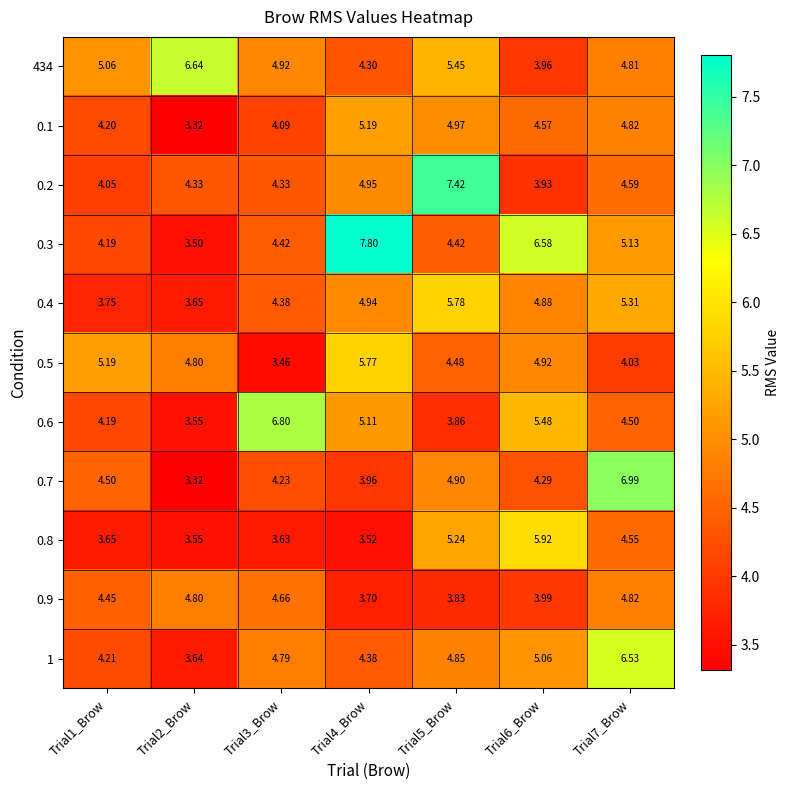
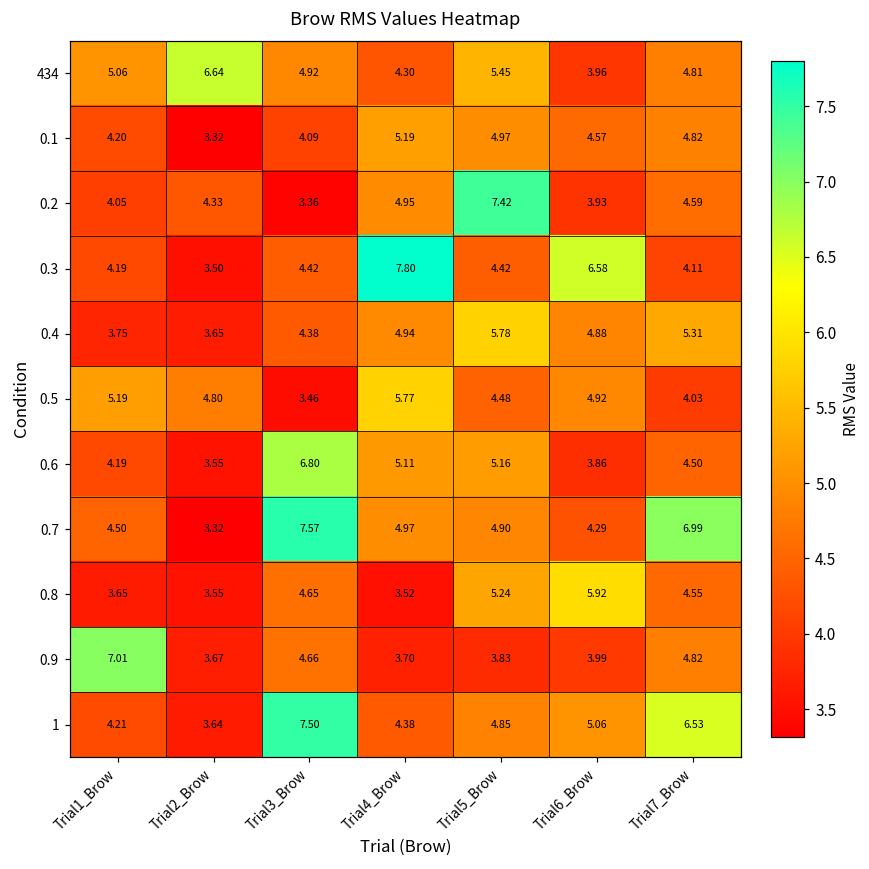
0.2, Trial3_Brow: 4.33 -> 3.36
0.3, Trial7_Brow: 5.13 -> 4.11
0.6, Trial5_Brow: 3.86 -> 5.16
0.6, Trial6_Brow: 5.48 -> 3.86
0.7, Trial3_Brow: 4.23 -> 7.57
0.7, Trial4_Brow: 3.96 -> 4.97
0.8, Trial3_Brow: 3.63 -> 4.65
0.9, Trial1_Brow: 4.45 -> 7.01
0.9, Trial2_Brow: 4.80 -> 3.67
1, Trial3_Brow: 4.79 -> 7.50
